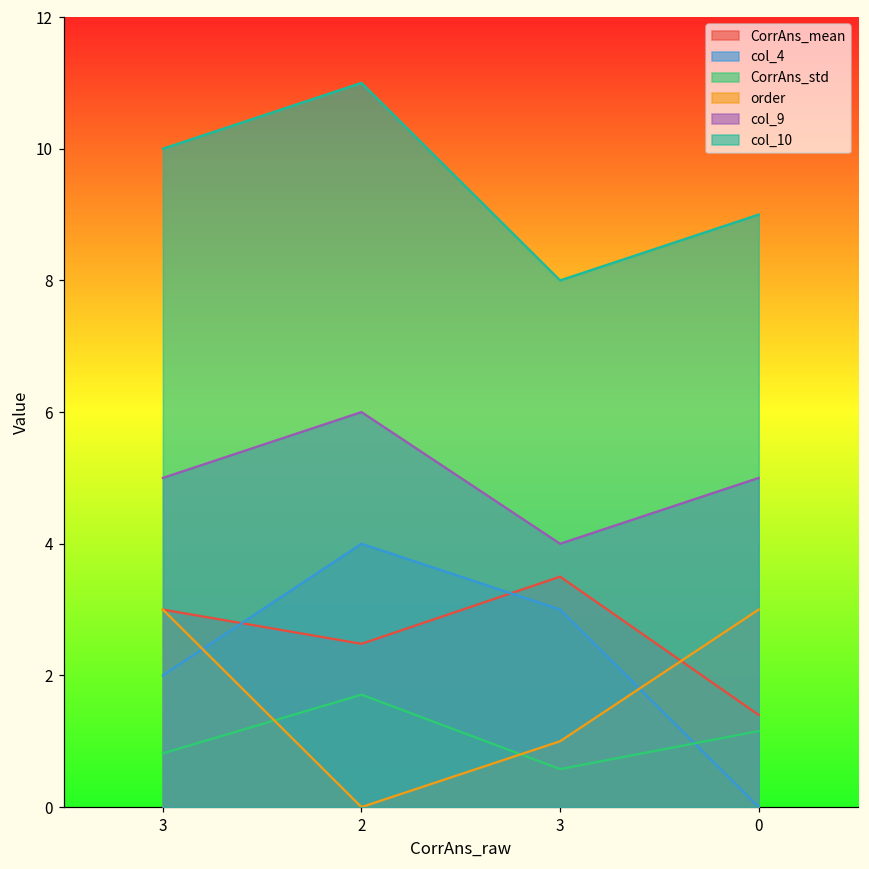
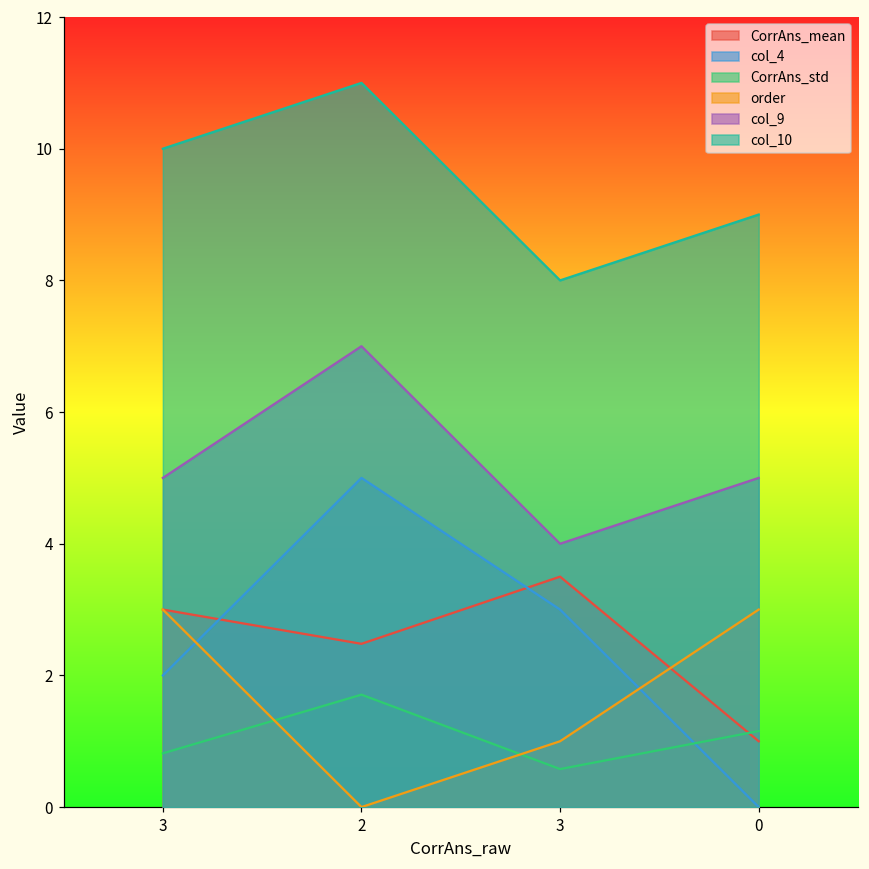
col_4, 2: 4 -> 5
col_9, 2: 6 -> 7
CorrAns_mean, 0: 1.4 -> 1.0
